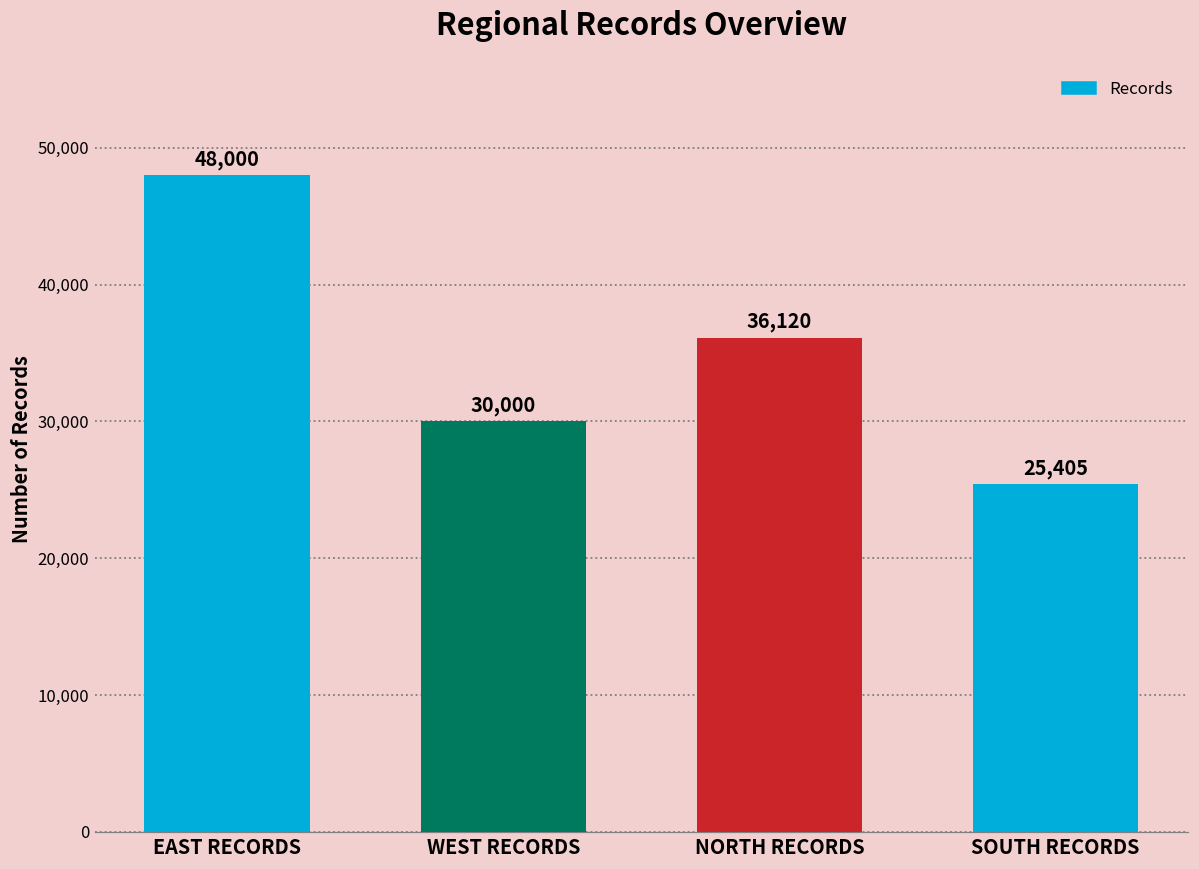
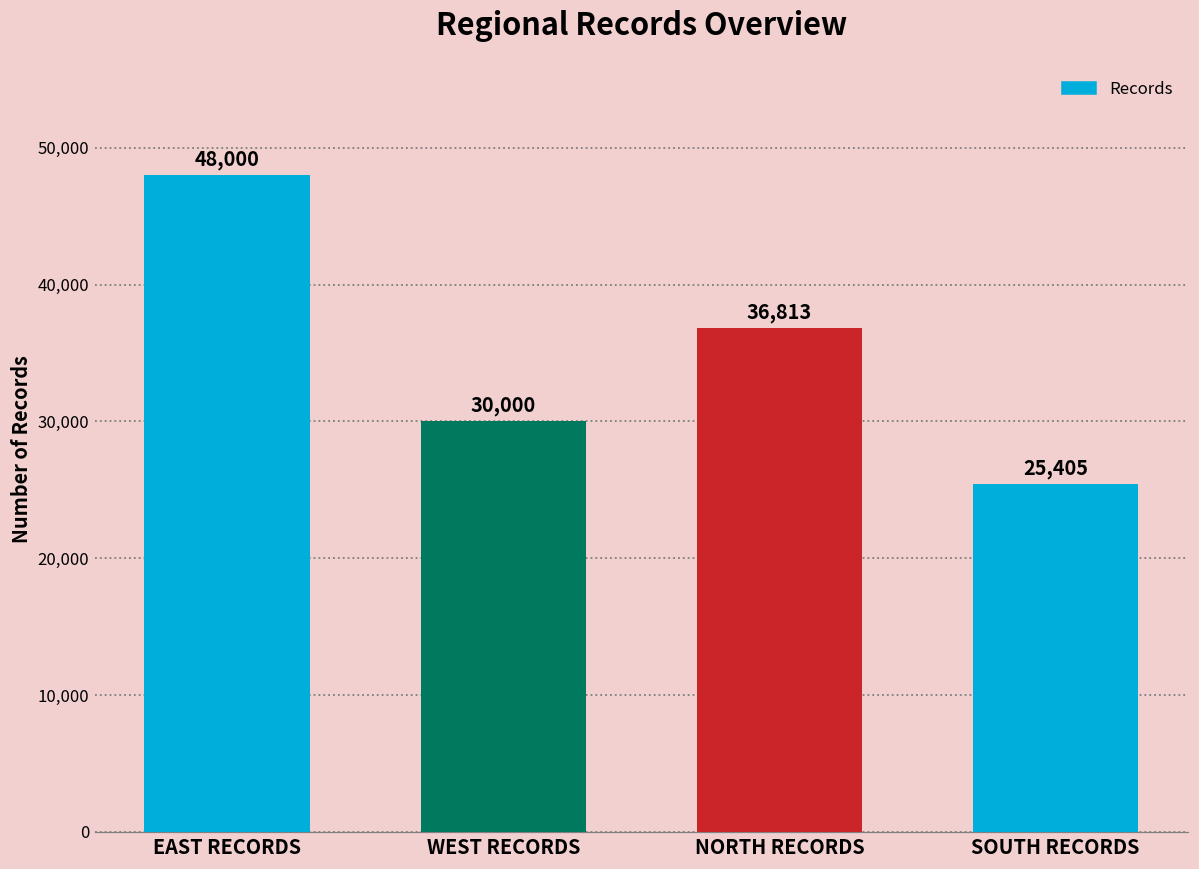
NORTH RECORDS: 36,120 -> 36,813
